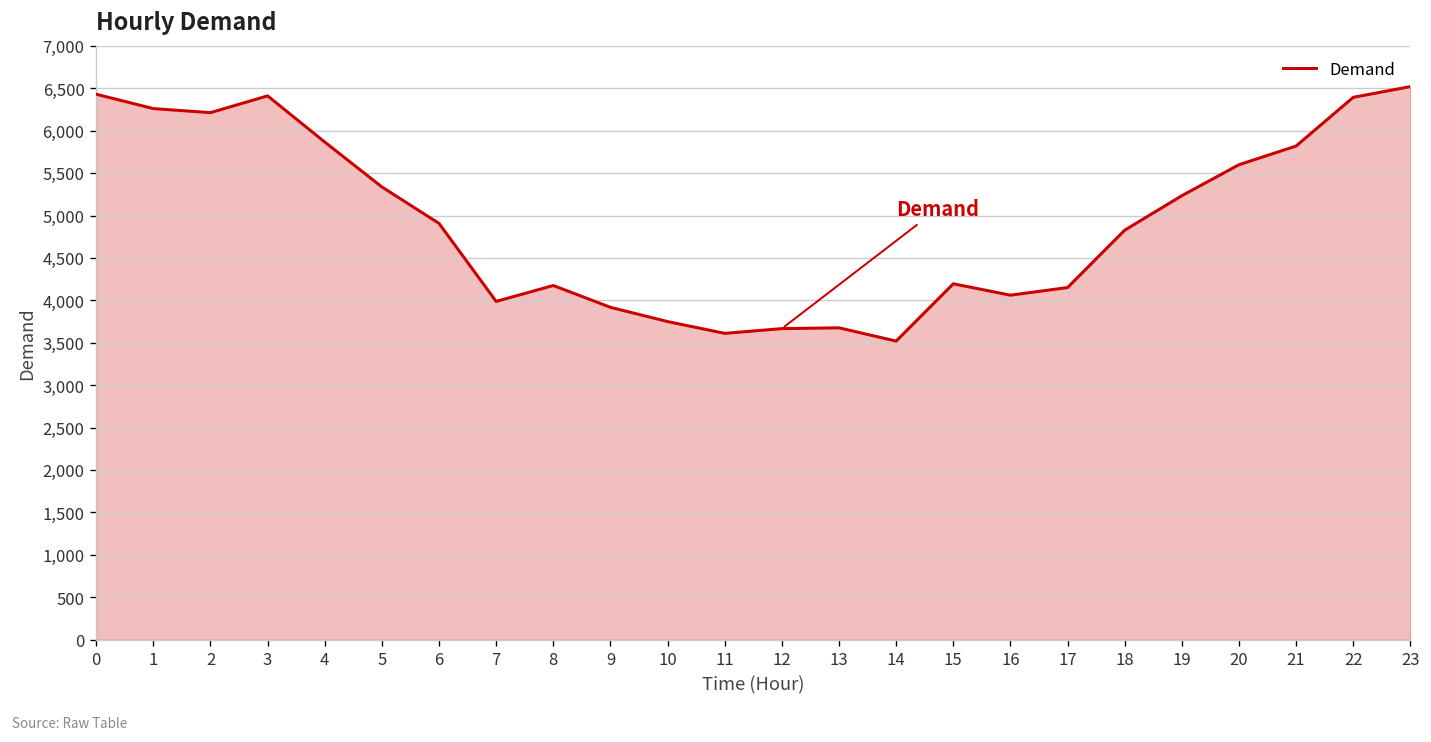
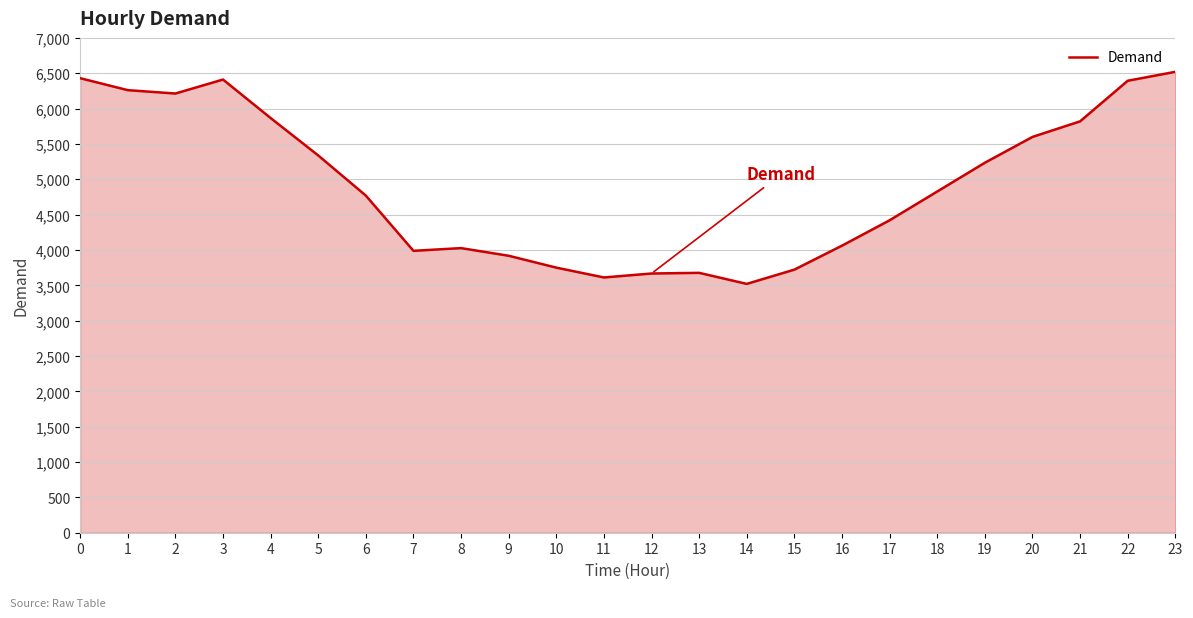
6: 4,900 -> 4,800
8: 4,200 -> 4,000
15: 4,200 -> 3,700
17: 4,200 -> 4,400
